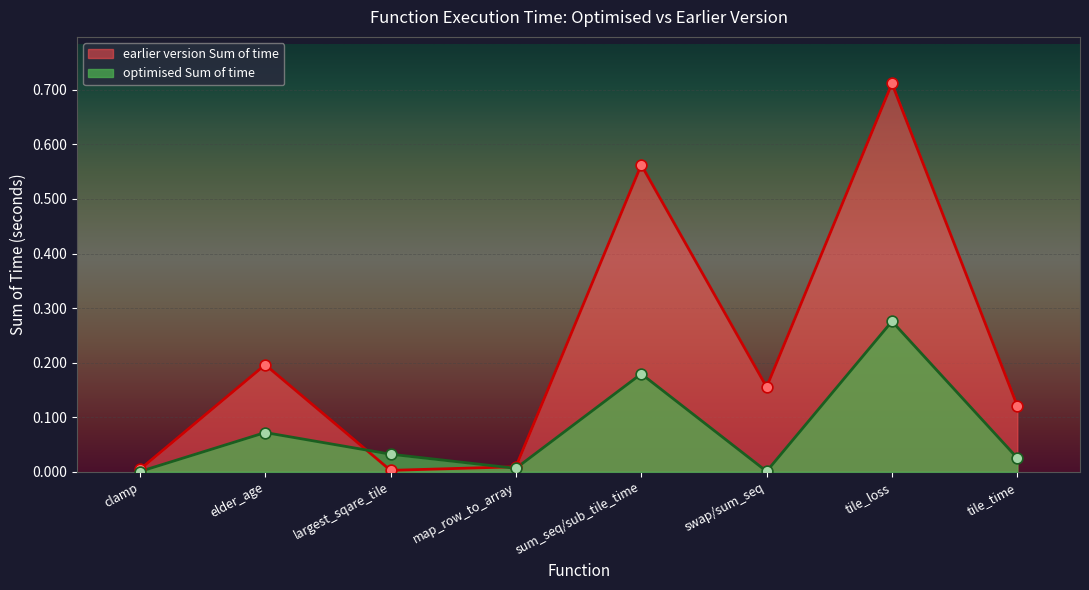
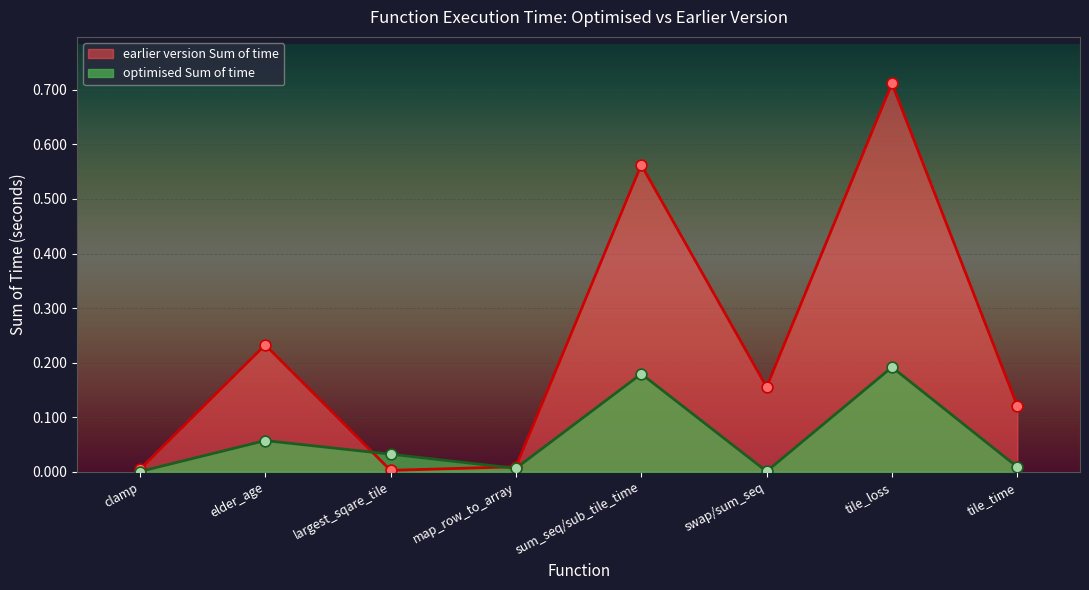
earlier version Sum of time, elder_age: 0.20 -> 0.23
optimised Sum of time, elder_age: 0.07 -> 0.06
optimised Sum of time, tile_loss: 0.28 -> 0.19
optimised Sum of time, tile_time: 0.02 -> 0.01
